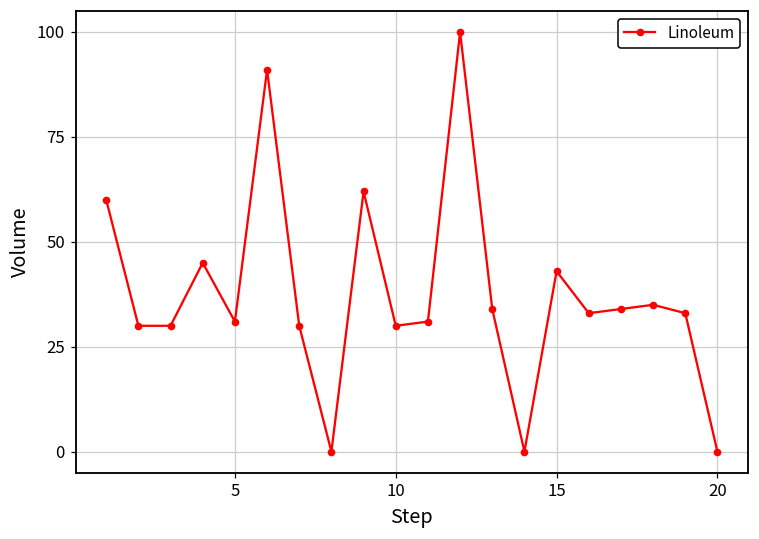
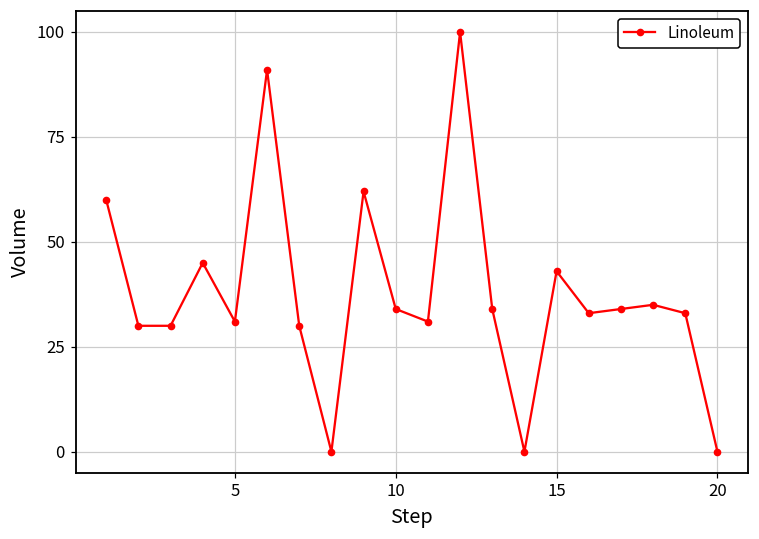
10: 30 -> 34
